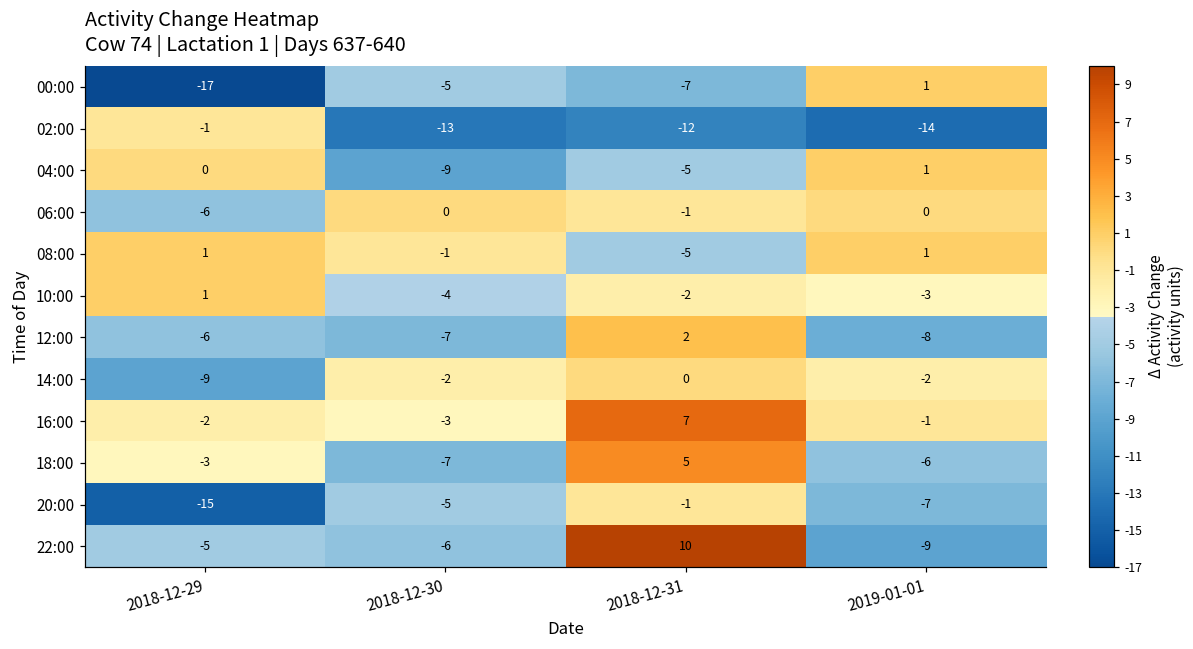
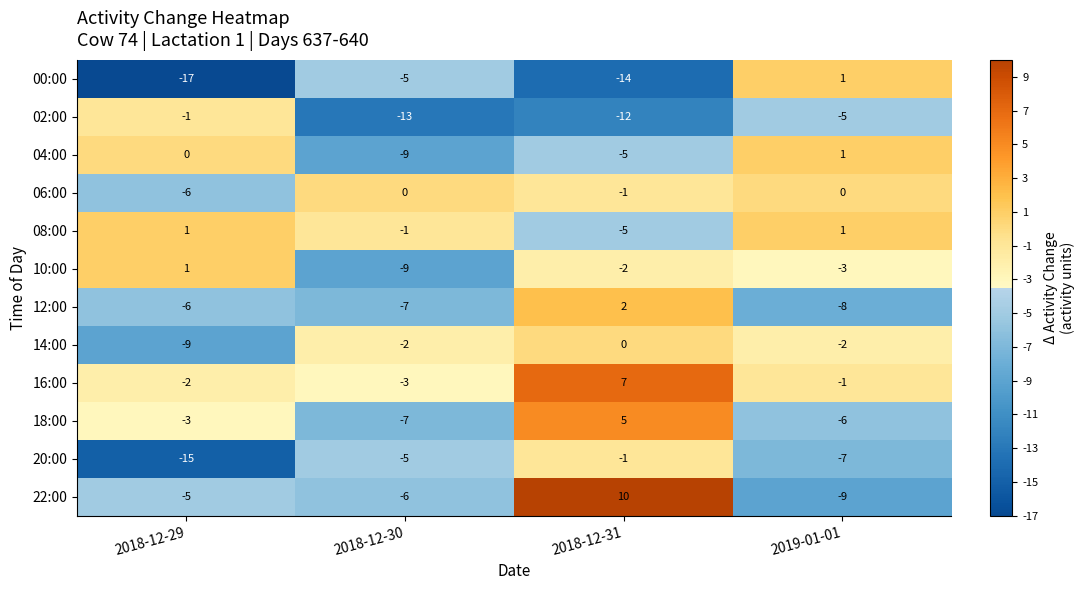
00:00, 2018-12-31: -7 -> -14
02:00, 2019-01-01: -14 -> -5
10:00, 2018-12-30: -4 -> -9
